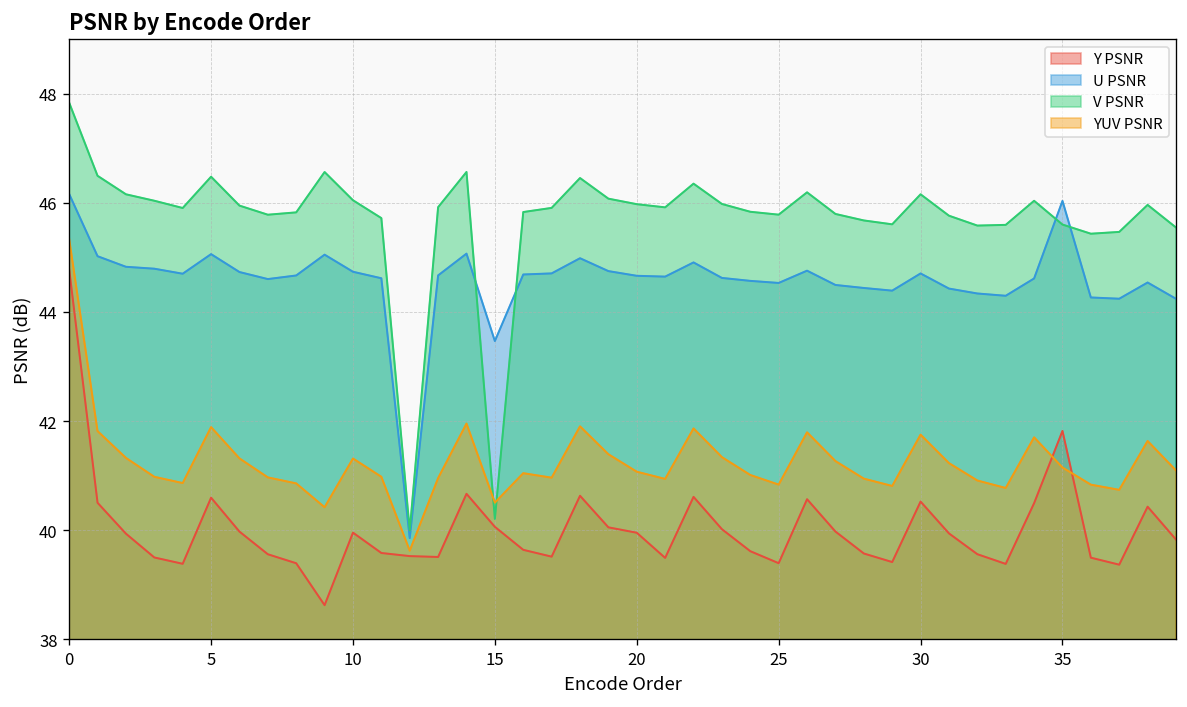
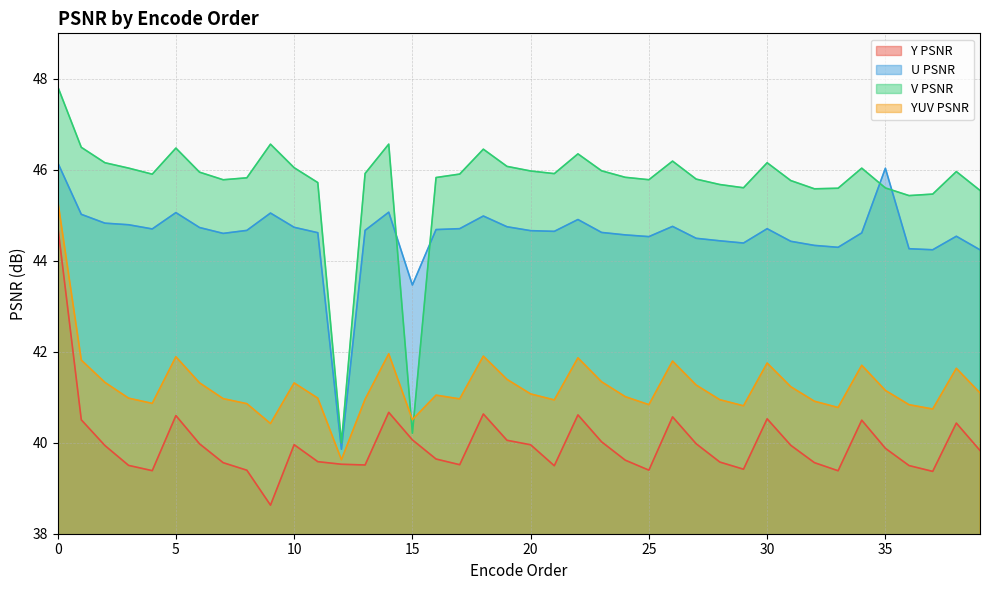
Y PSNR, 35: 41.8 -> 39.9
